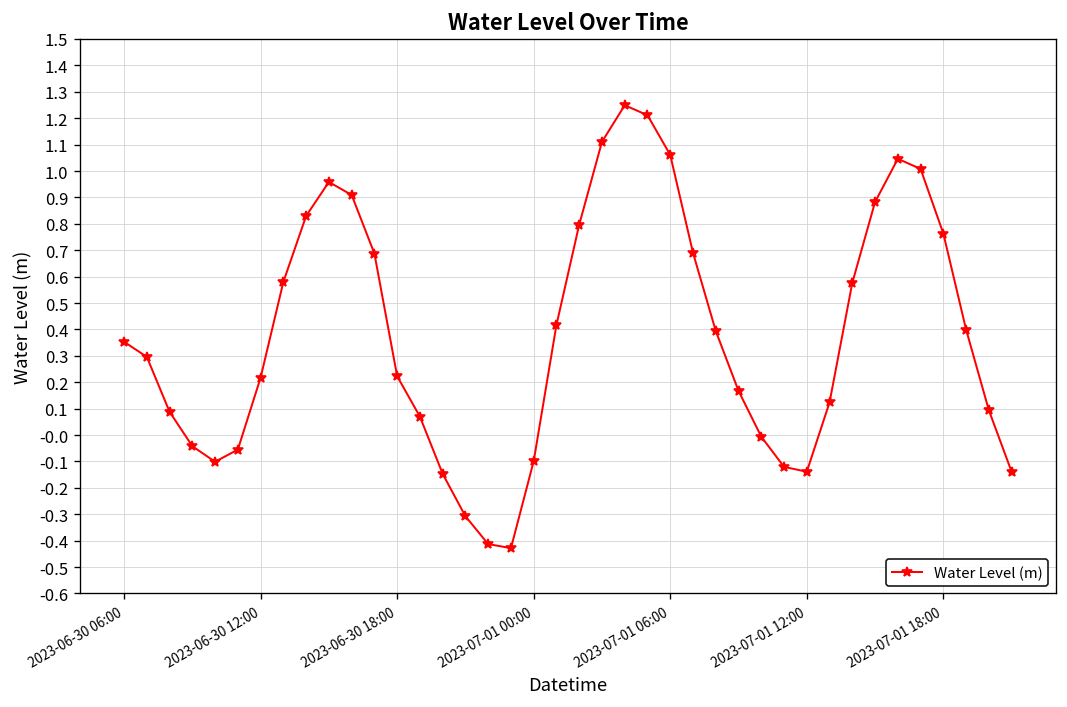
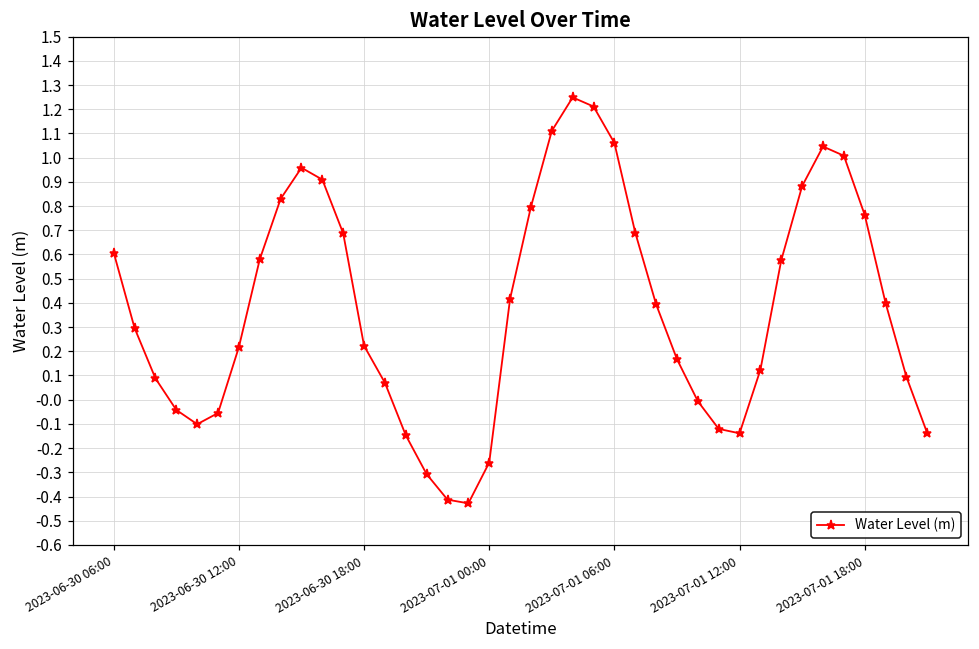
2023-06-30 06:00: 0.35 -> 0.61
2023-07-01 00:00: -0.10 -> -0.26
